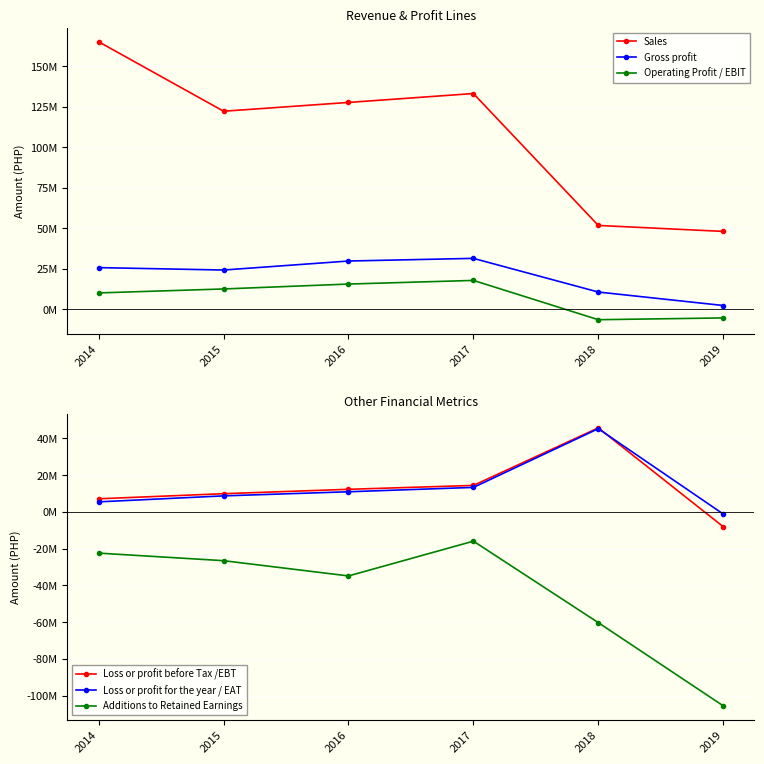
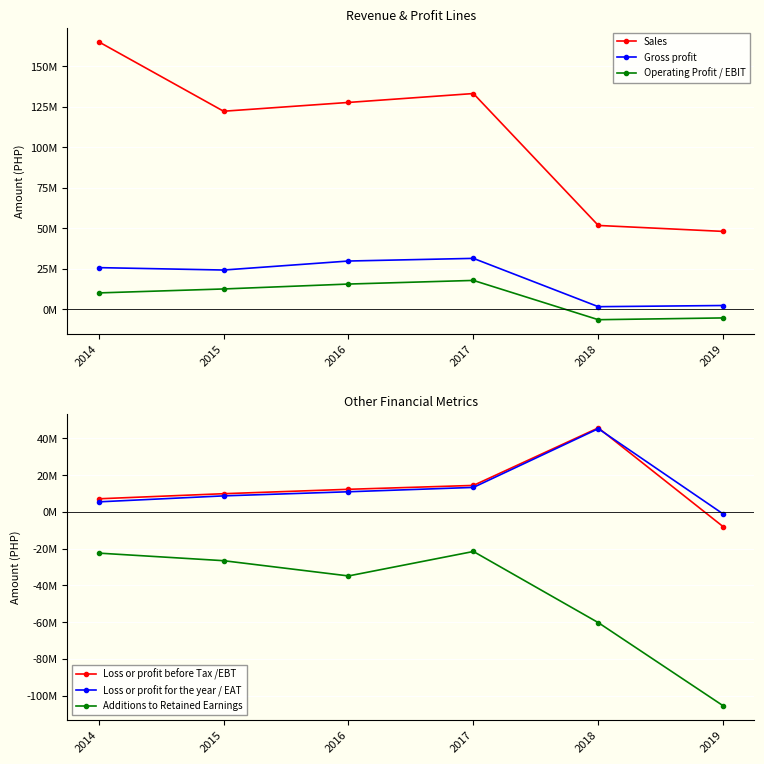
Revenue & Profit Lines, Gross profit, 2018: 11000000 -> 1000000
Other Financial Metrics, Additions to Retained Earnings, 2017: -16000000 -> -22000000
